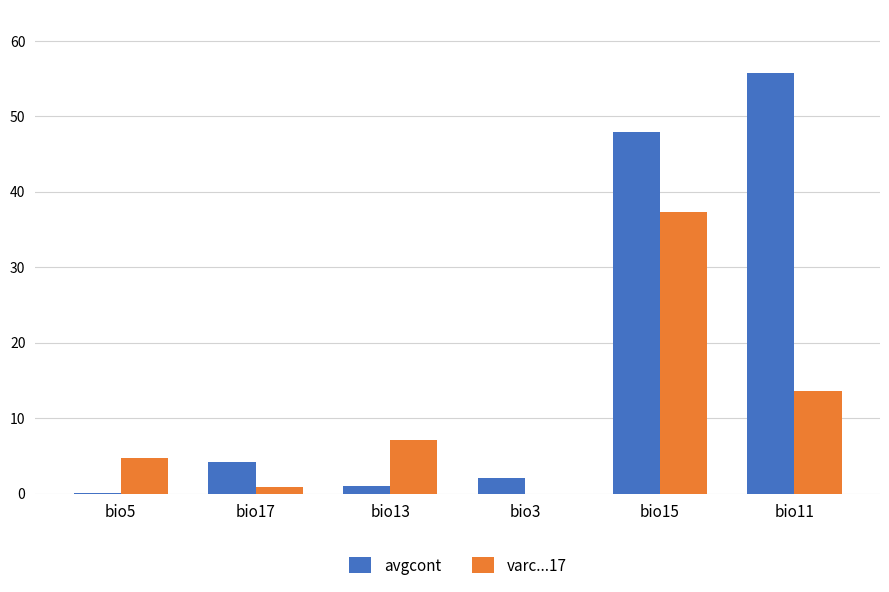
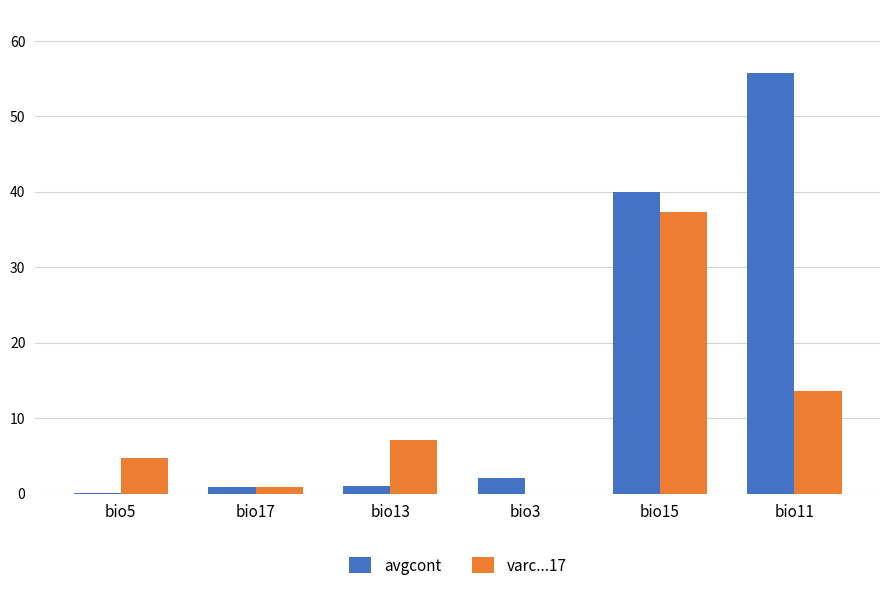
avgcont, bio17: 4 -> 1
avgcont, bio15: 48 -> 40
